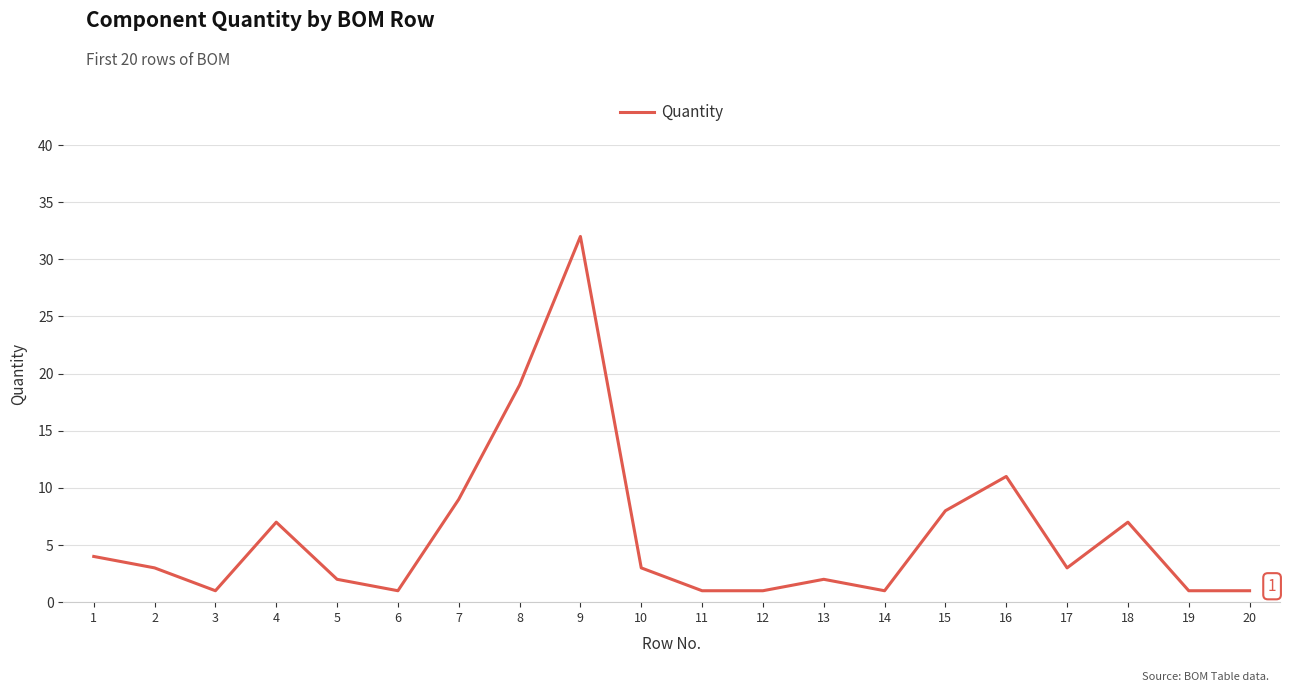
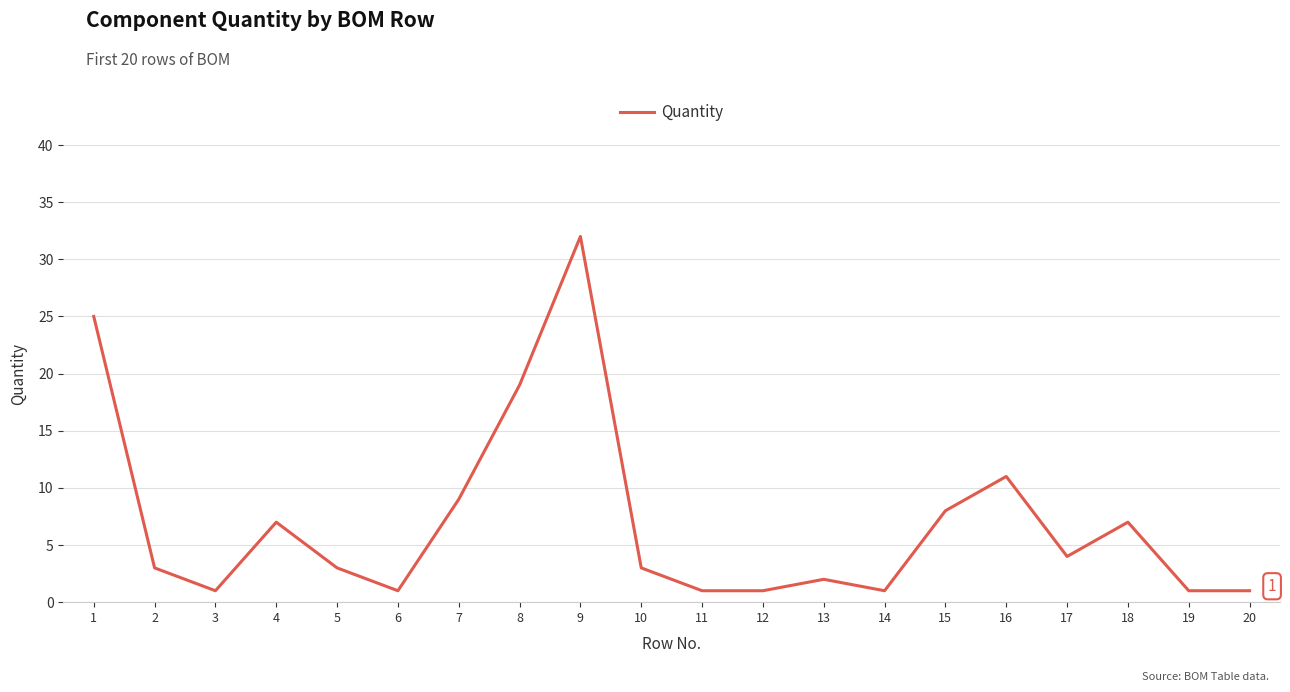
1: 4 -> 25
5: 2 -> 3
17: 3 -> 4
